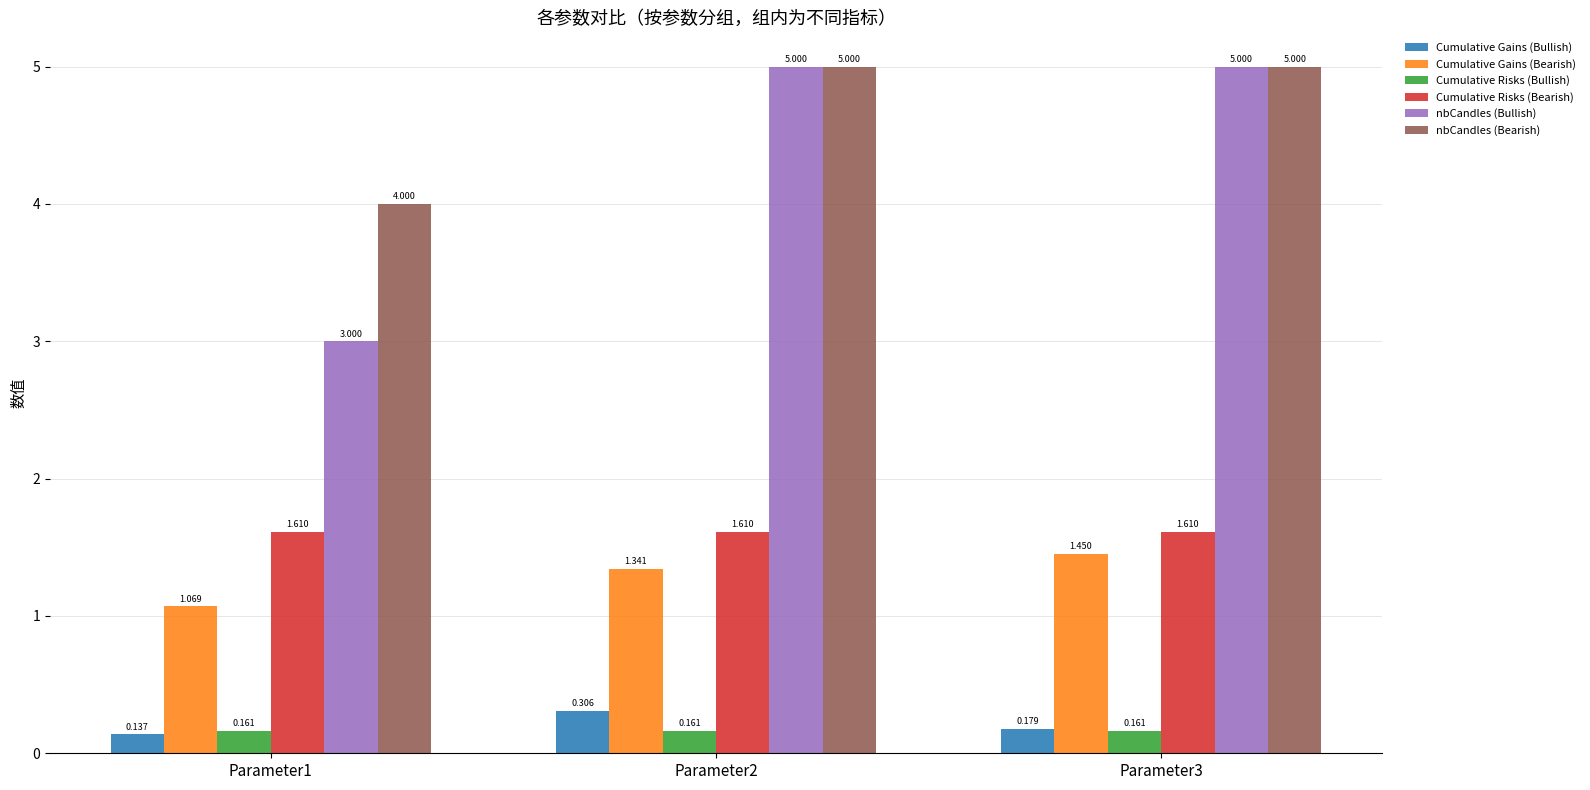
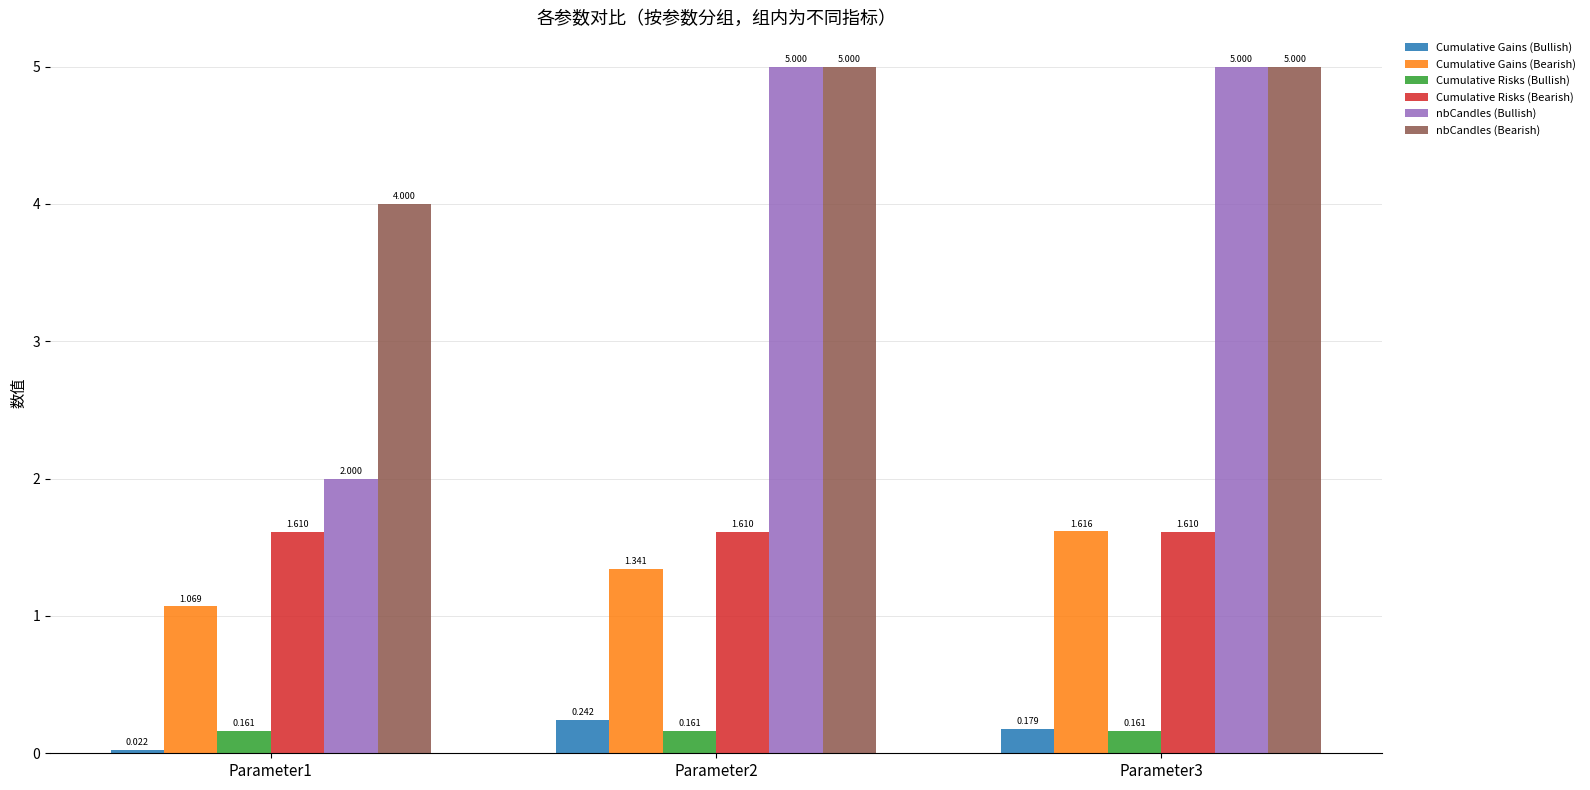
Cumulative Gains (Bullish), Parameter1: 0.137 -> 0.022
nbCandles (Bullish), Parameter1: 3.000 -> 2.000
Cumulative Gains (Bullish), Parameter2: 0.306 -> 0.242
Cumulative Gains (Bearish), Parameter3: 1.450 -> 1.616
